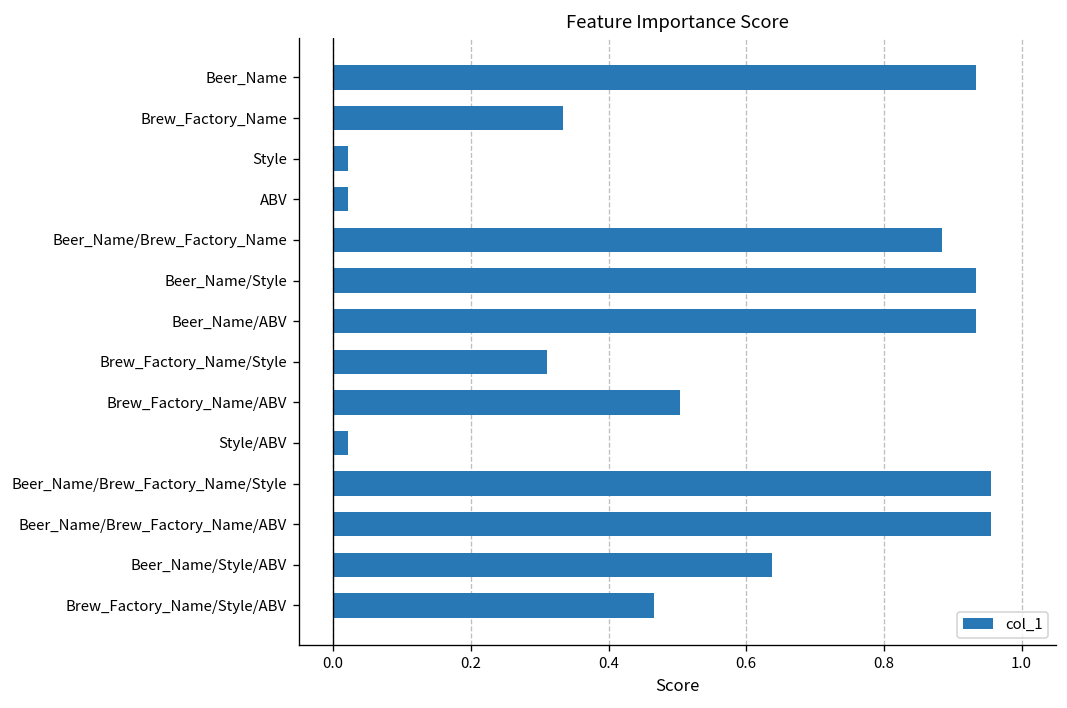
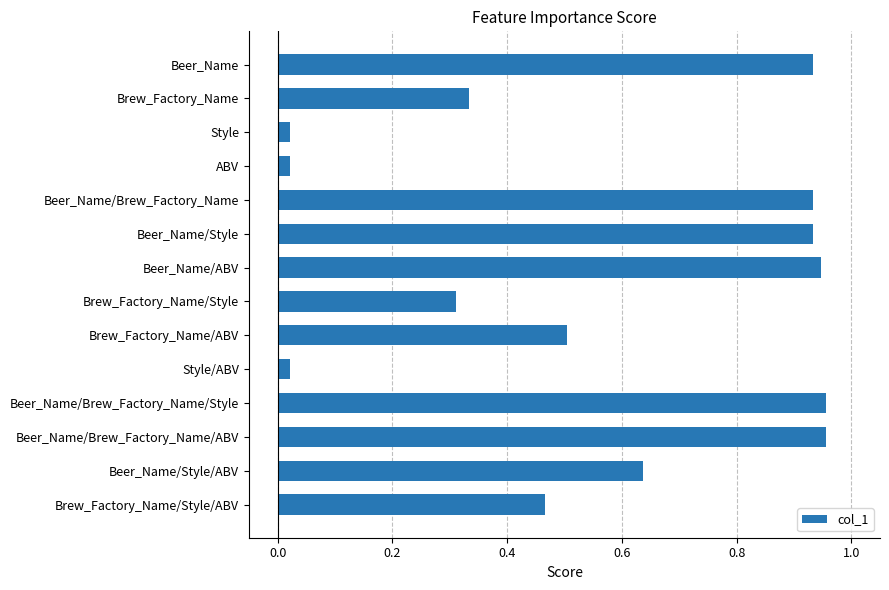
Beer_Name/Brew_Factory_Name: 0.88 -> 0.93
Beer_Name/ABV: 0.93 -> 0.95
